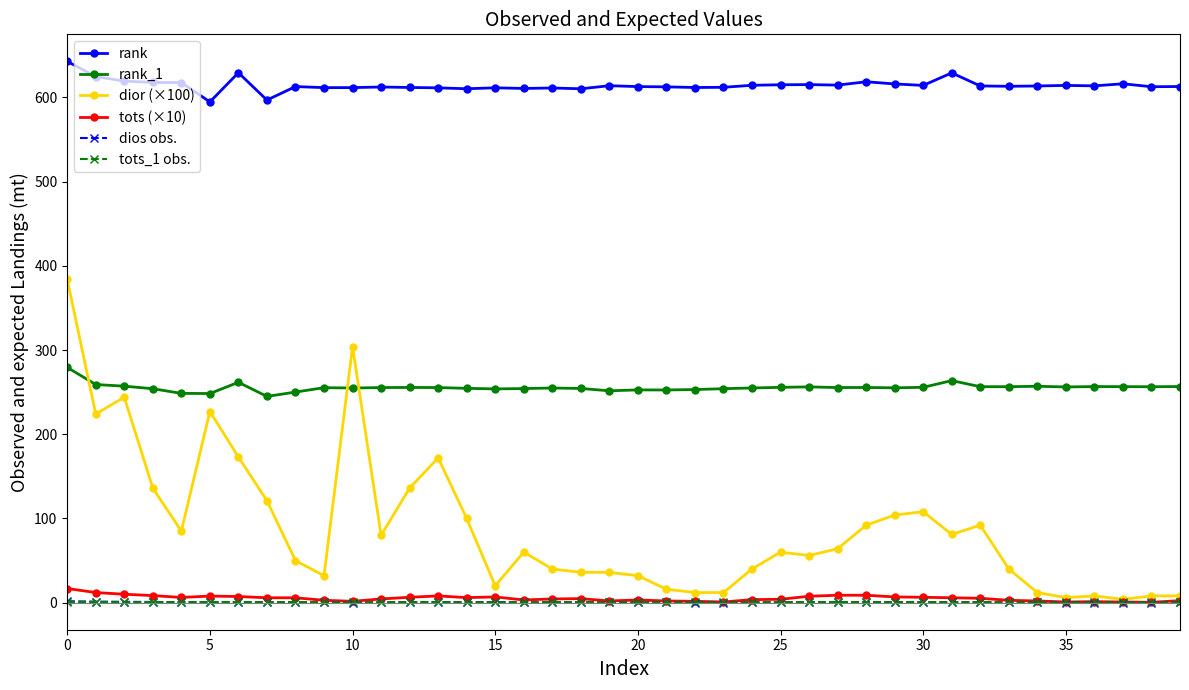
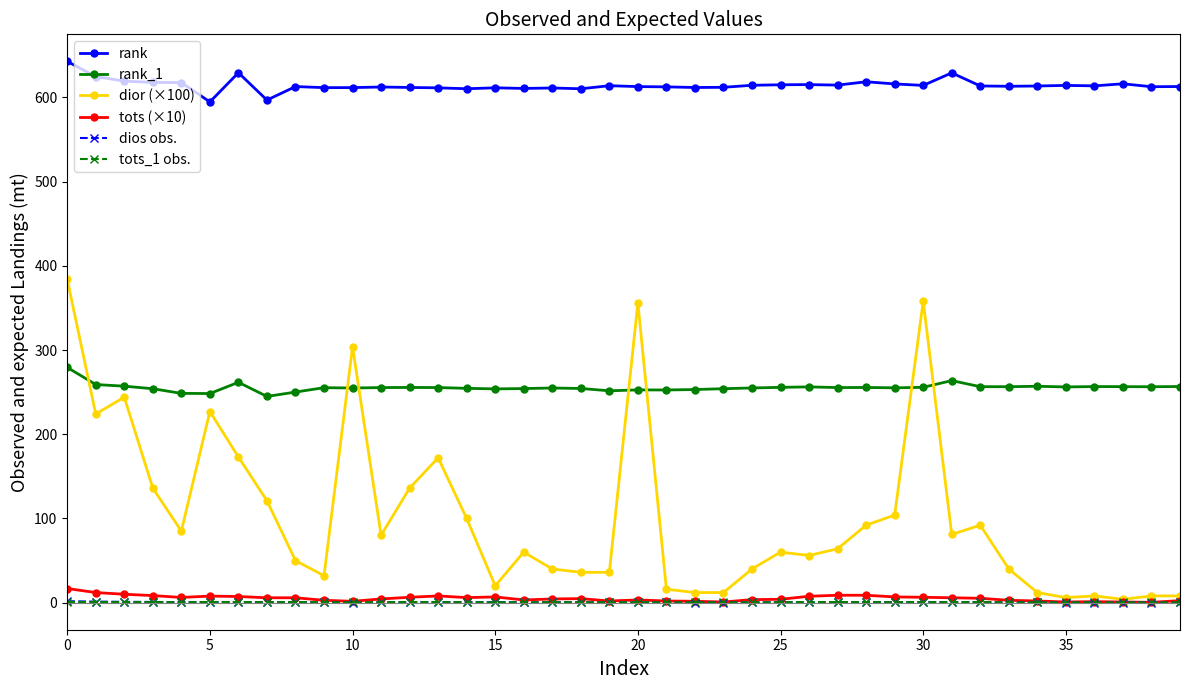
dior (×100), 20: 30 -> 360
dior (×100), 30: 110 -> 360
